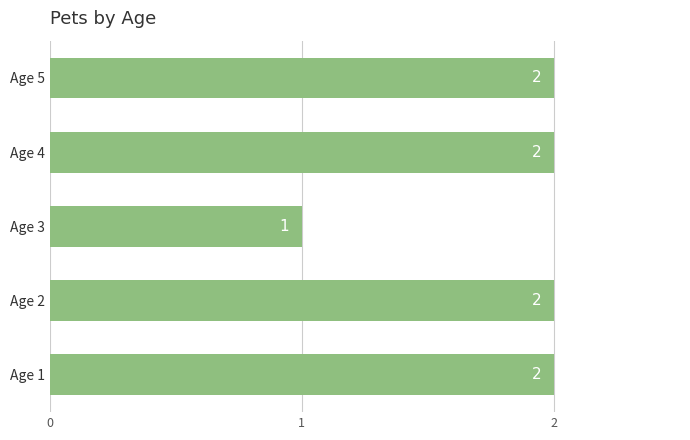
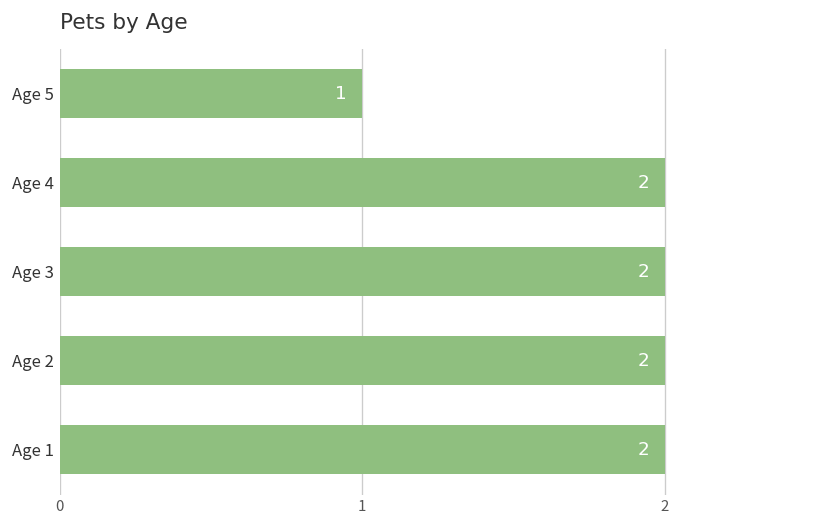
Age 5: 2 -> 1
Age 3: 1 -> 2
